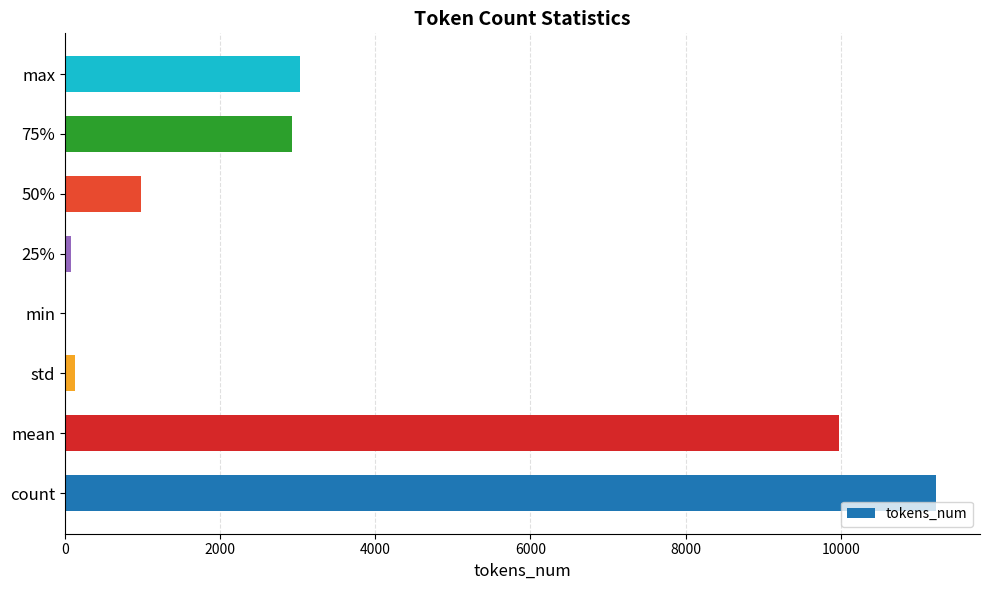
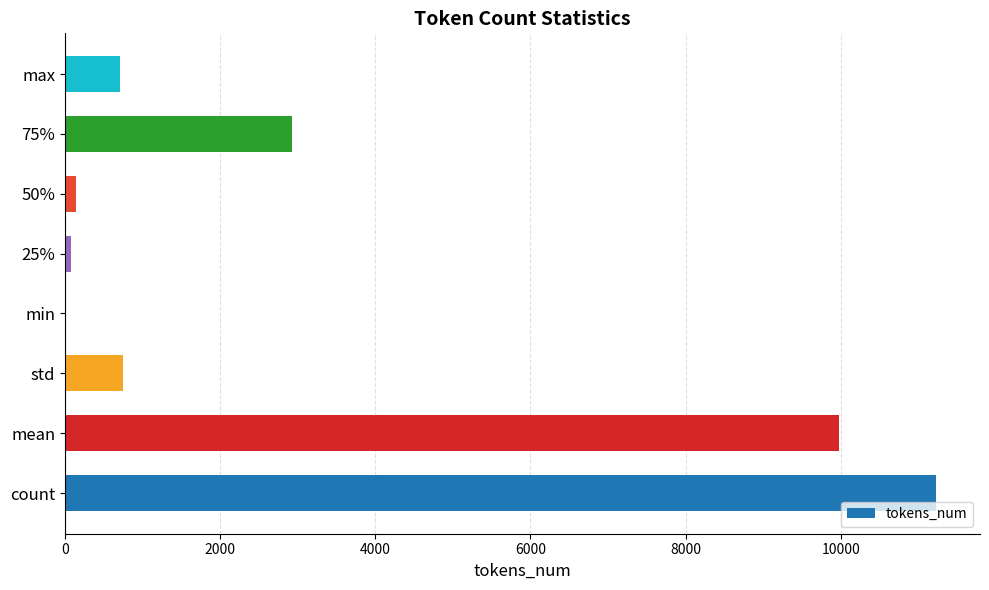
max: 3000 -> 700
50%: 1000 -> 100
std: 100 -> 700
